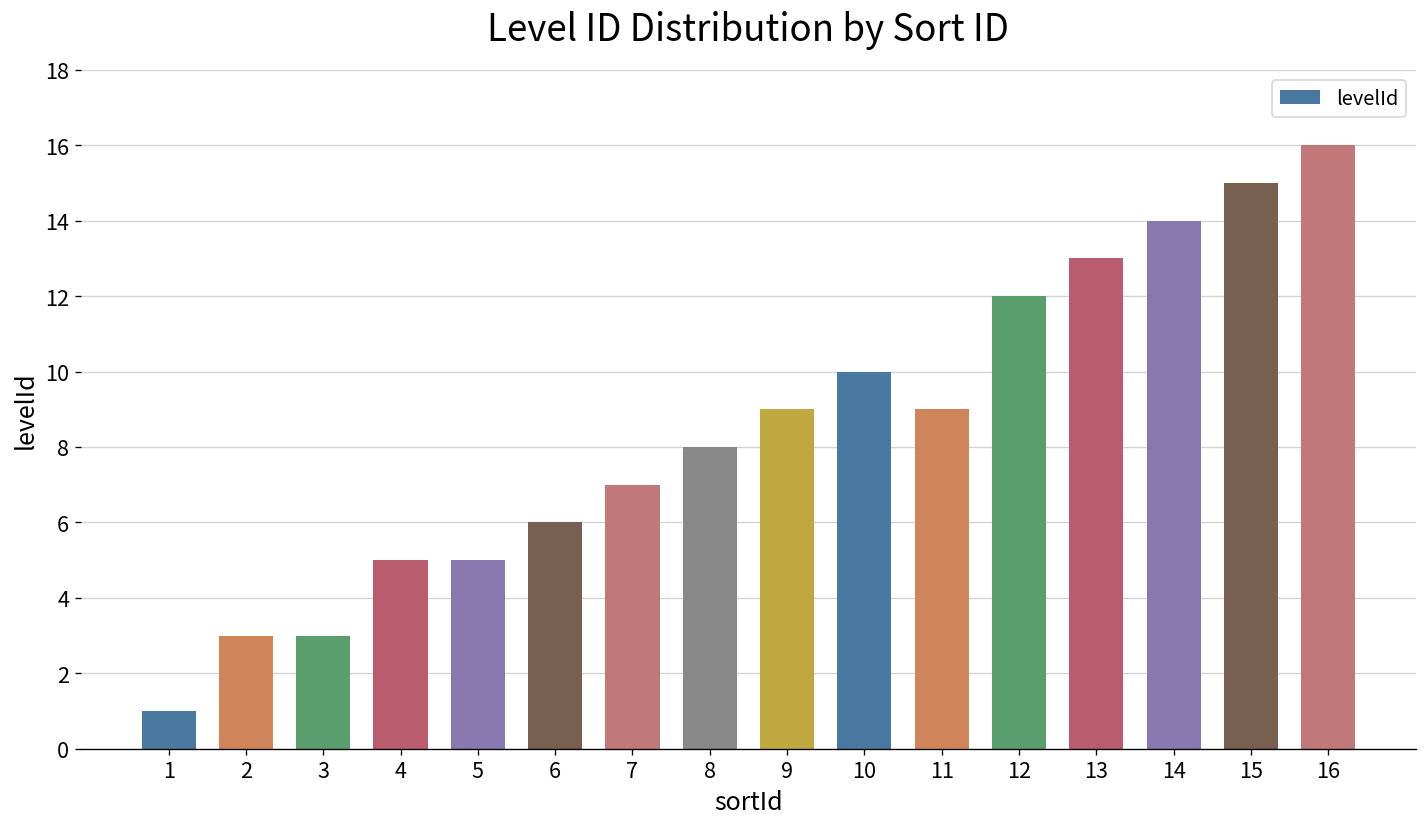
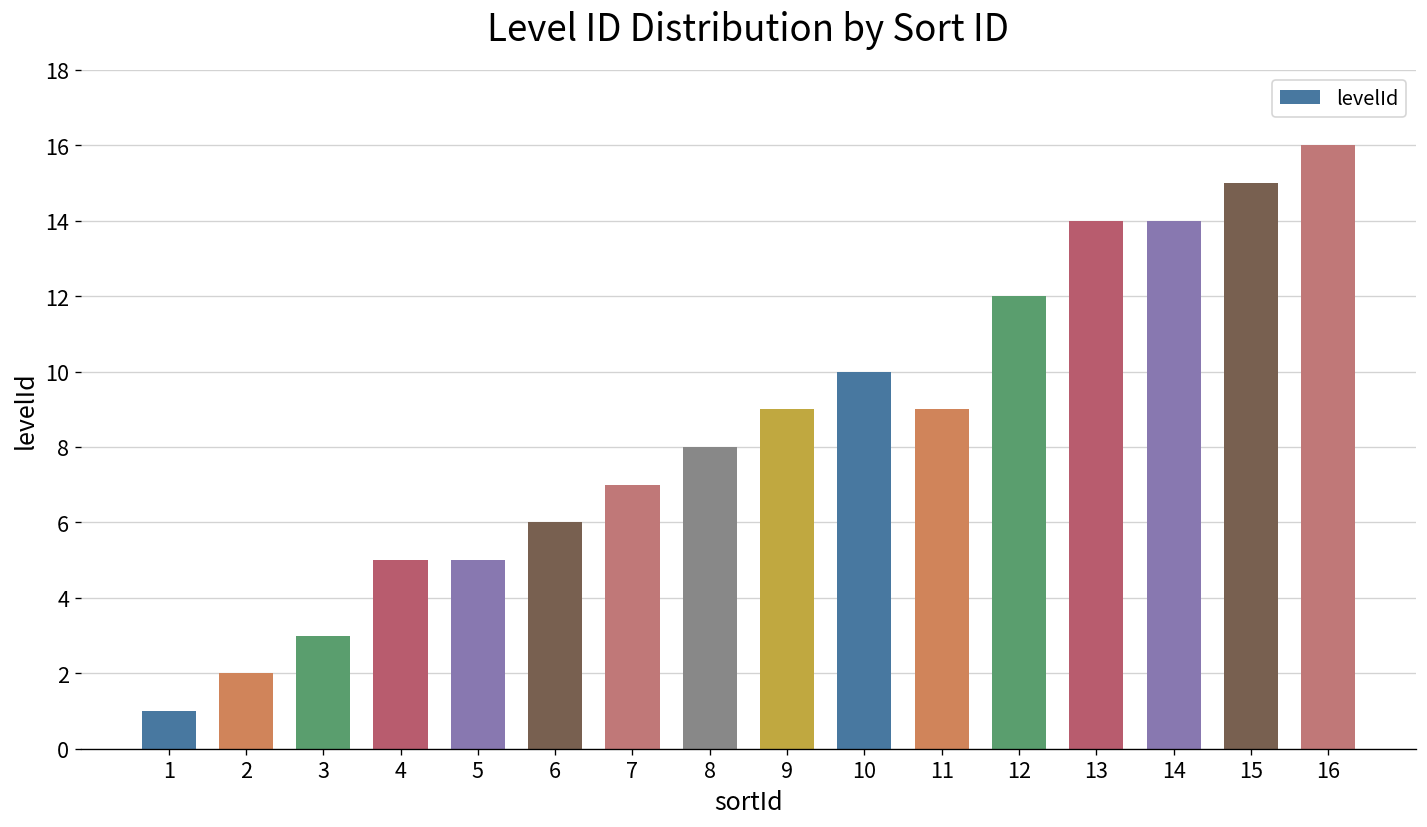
2: 3 -> 2
13: 13 -> 14
